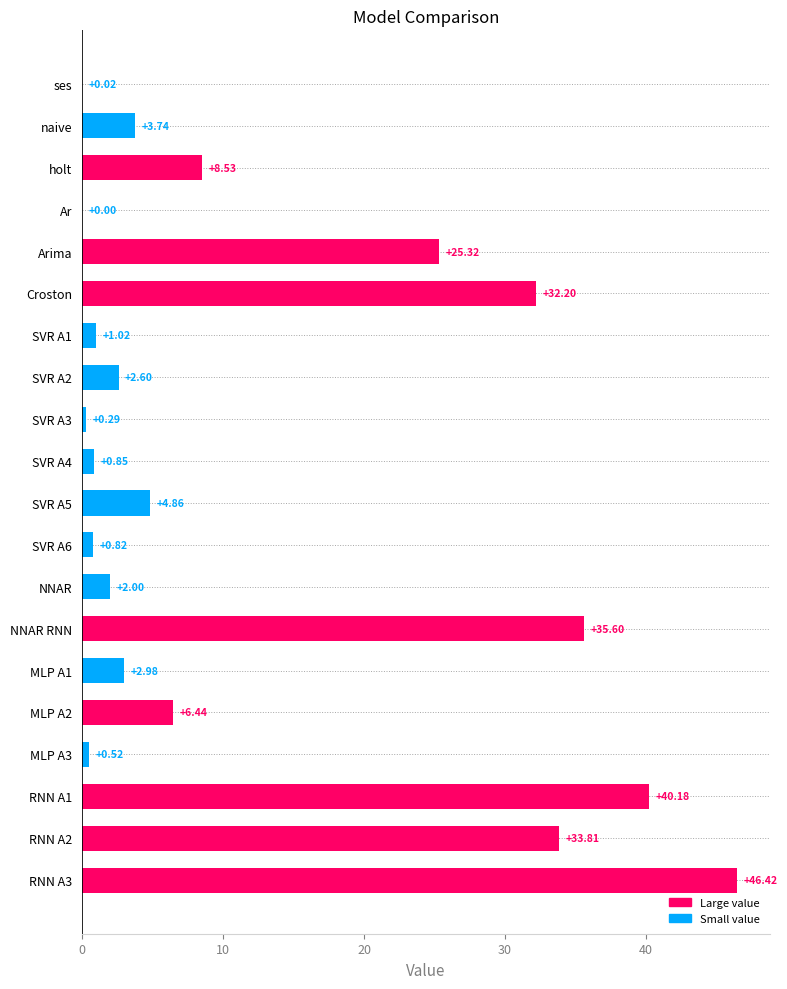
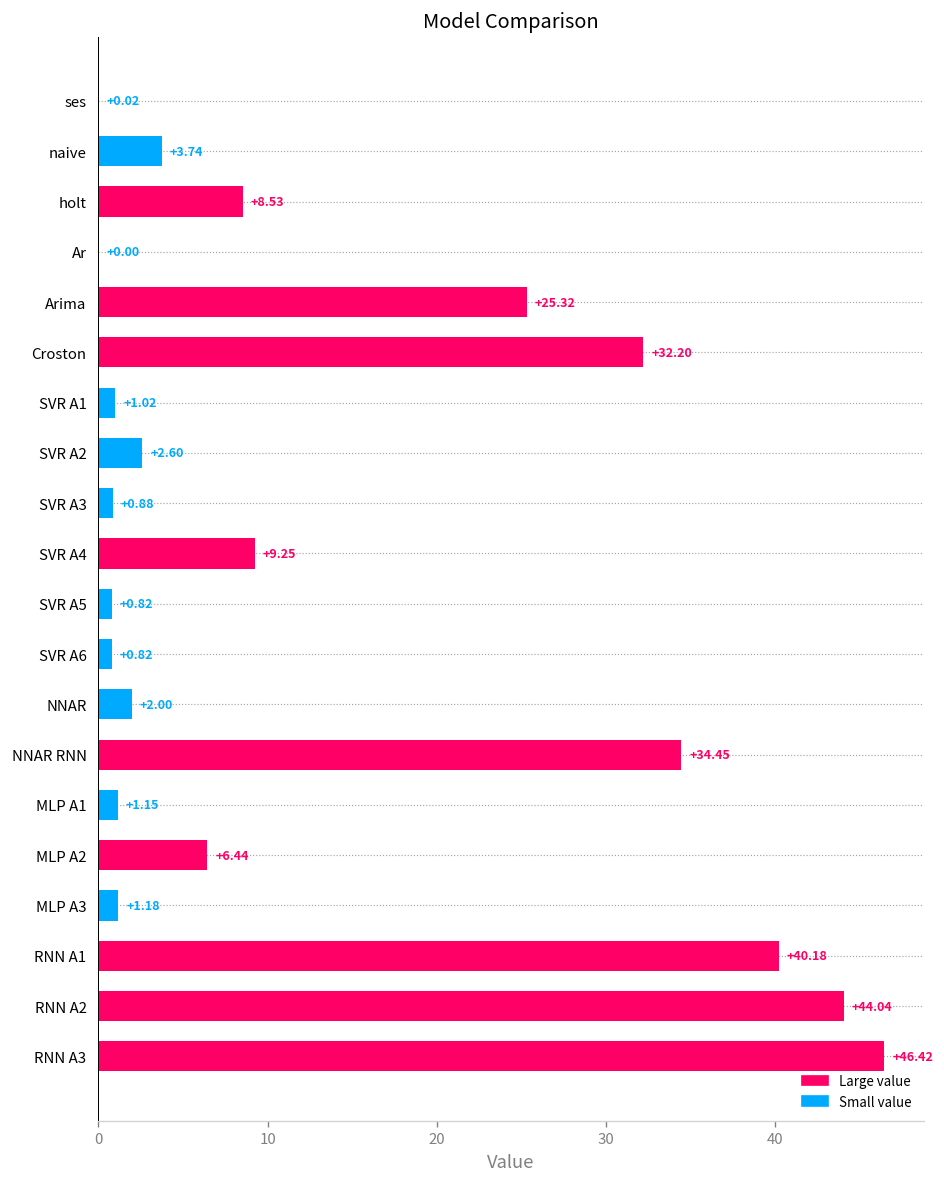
SVR A3: +0.29 -> +0.88
SVR A4: +0.85 -> +9.25
SVR A5: +4.86 -> +0.82
NNAR RNN: +35.60 -> +34.45
MLP A1: +2.98 -> +1.15
MLP A3: +0.52 -> +1.18
RNN A2: +33.81 -> +44.04
